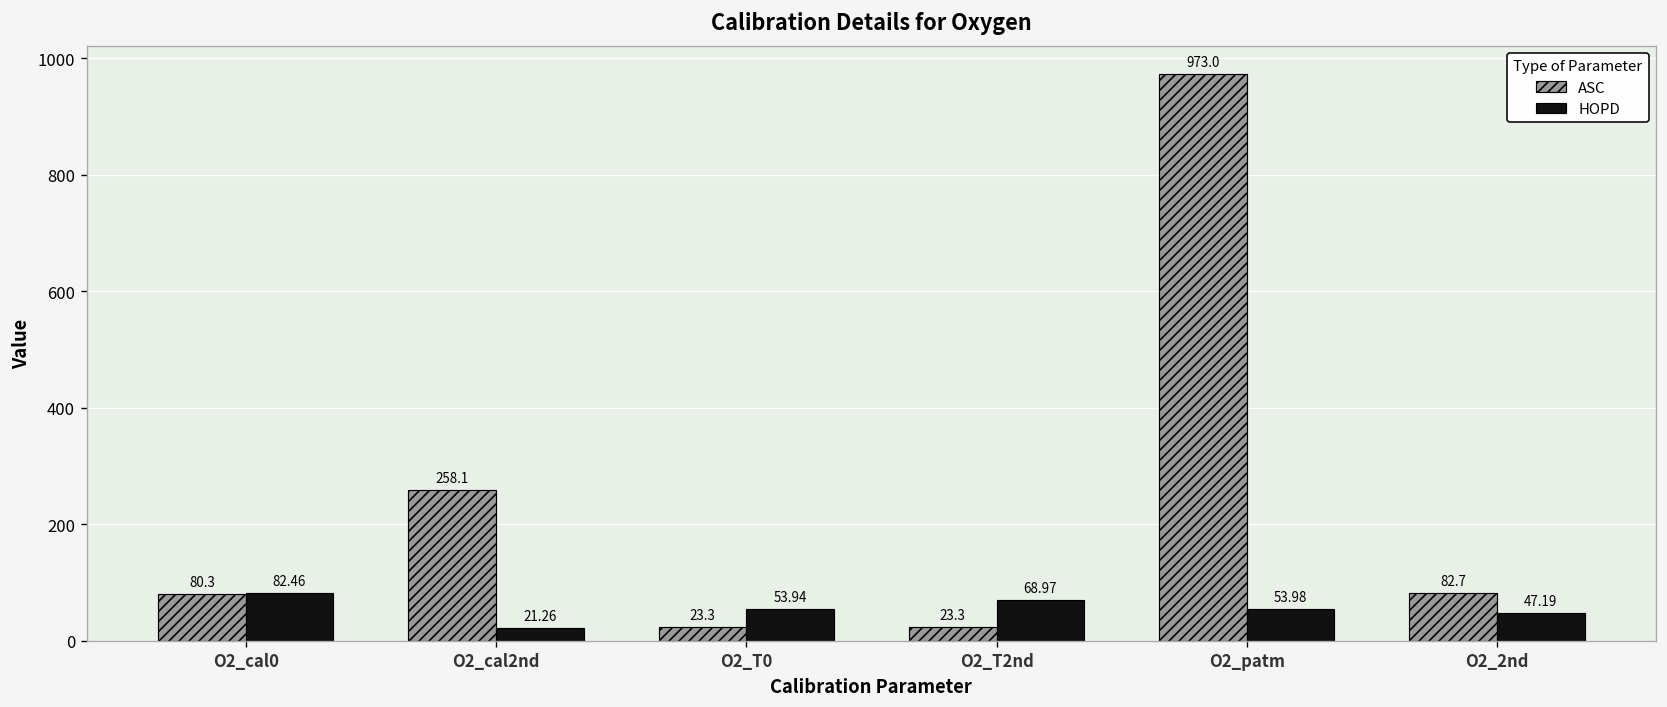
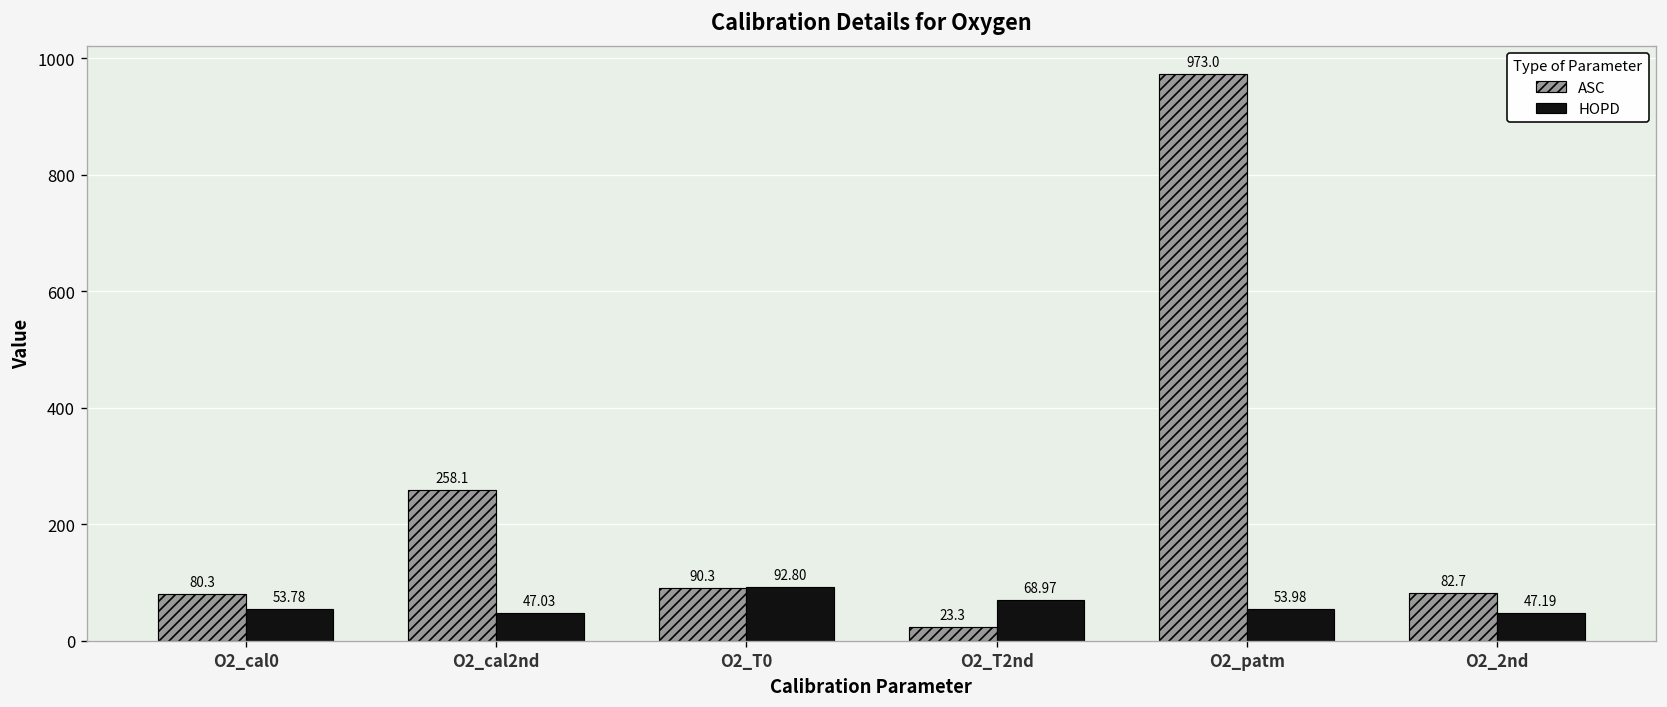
HOPD, O2_cal0: 82.46 -> 53.78
HOPD, O2_cal2nd: 21.26 -> 47.03
ASC, O2_T0: 23.3 -> 90.3
HOPD, O2_T0: 53.94 -> 92.80
